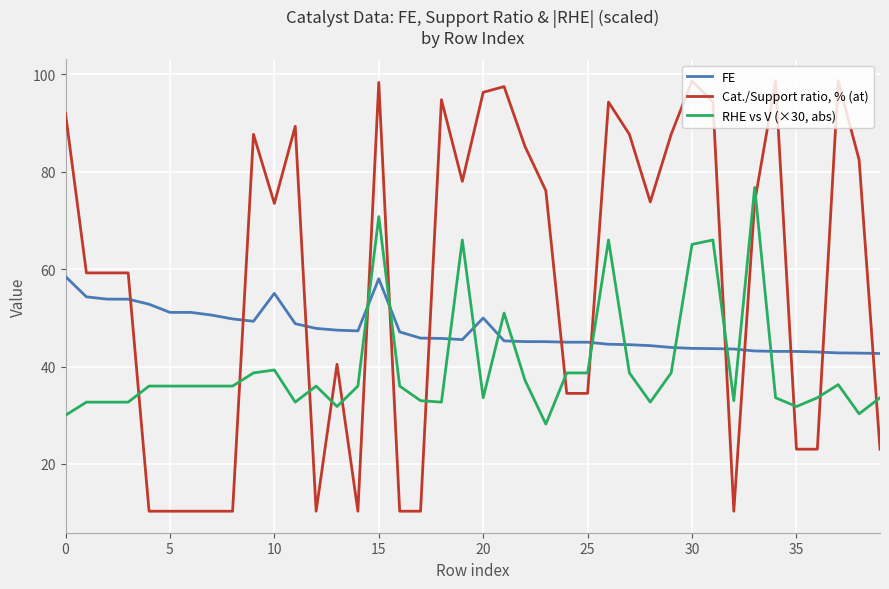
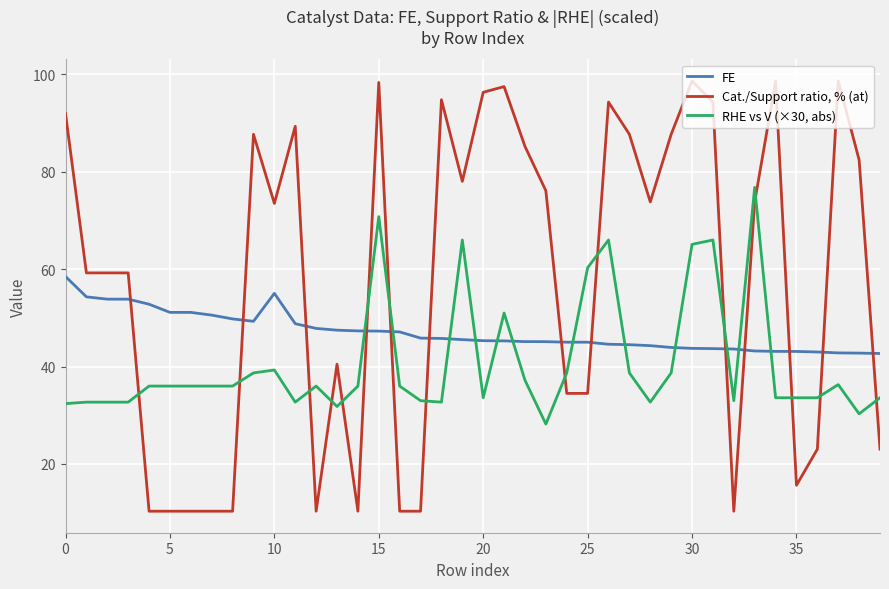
RHE vs V (×30, abs), 0: 30 -> 32
FE, 15: 58 -> 47
FE, 20: 50 -> 45
RHE vs V (×30, abs), 25: 39 -> 60
Cat./Support ratio, % (at), 35: 23 -> 16
RHE vs V (×30, abs), 35: 32 -> 34
